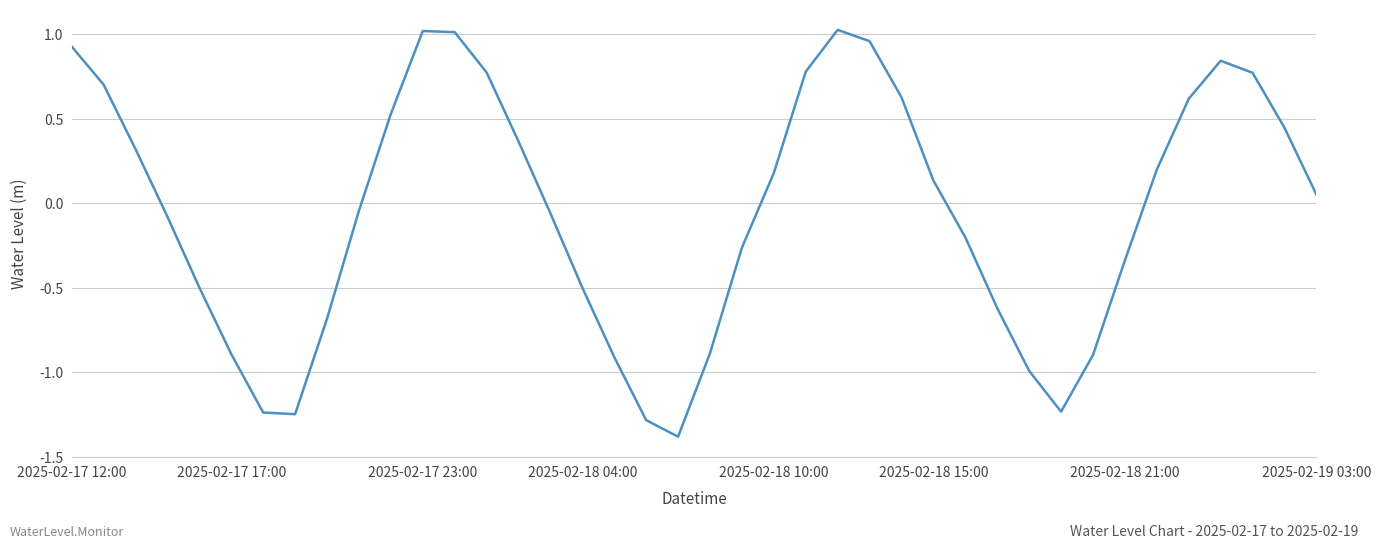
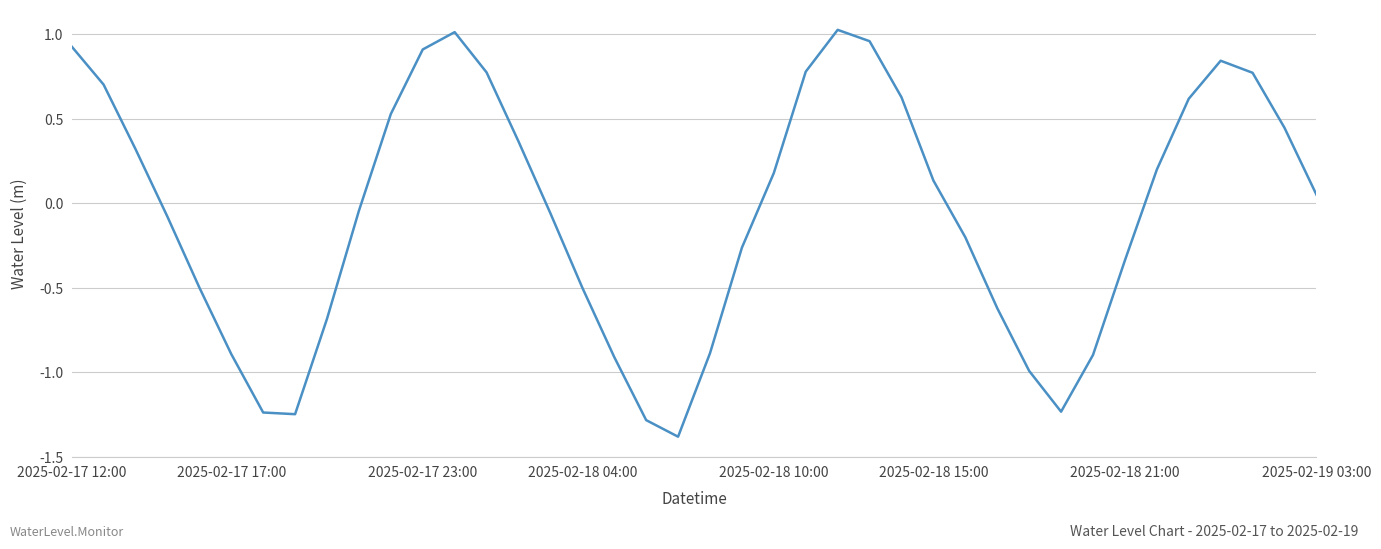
2025-02-17 23:00: 1.02 -> 0.91
